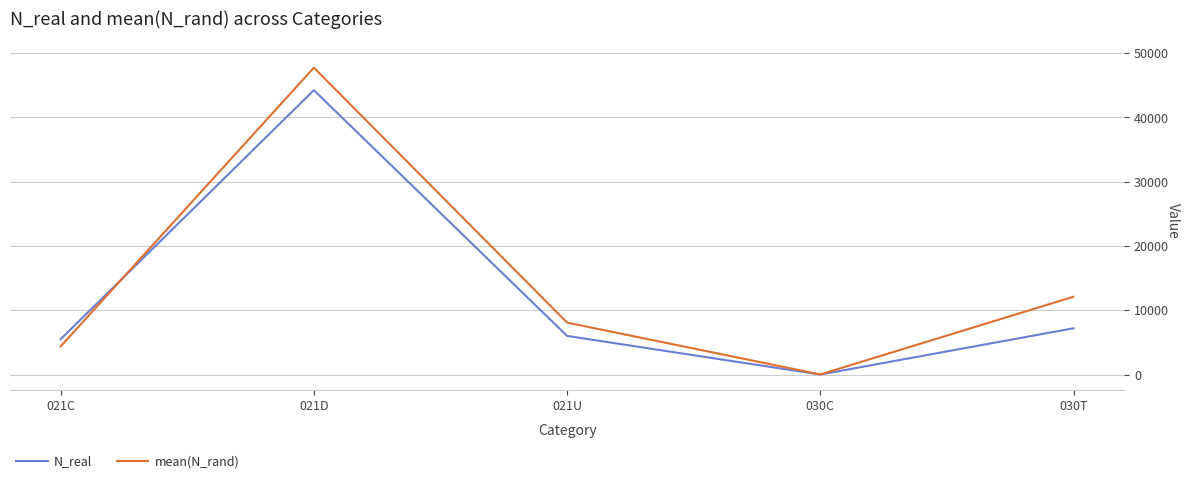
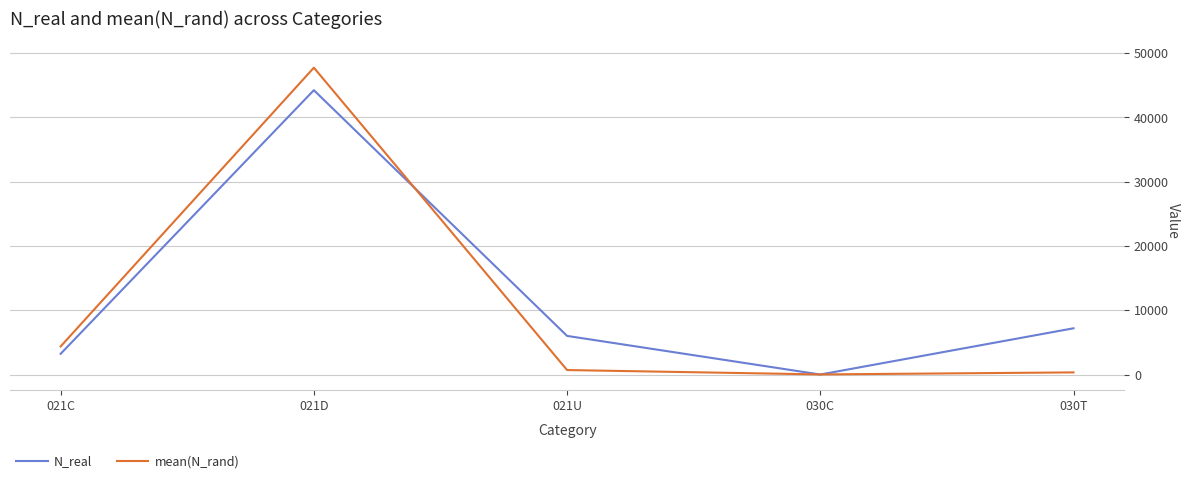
N_real, 021C: 5000 -> 3000
mean(N_rand), 021U: 8000 -> 1000
mean(N_rand), 030T: 12000 -> 0
